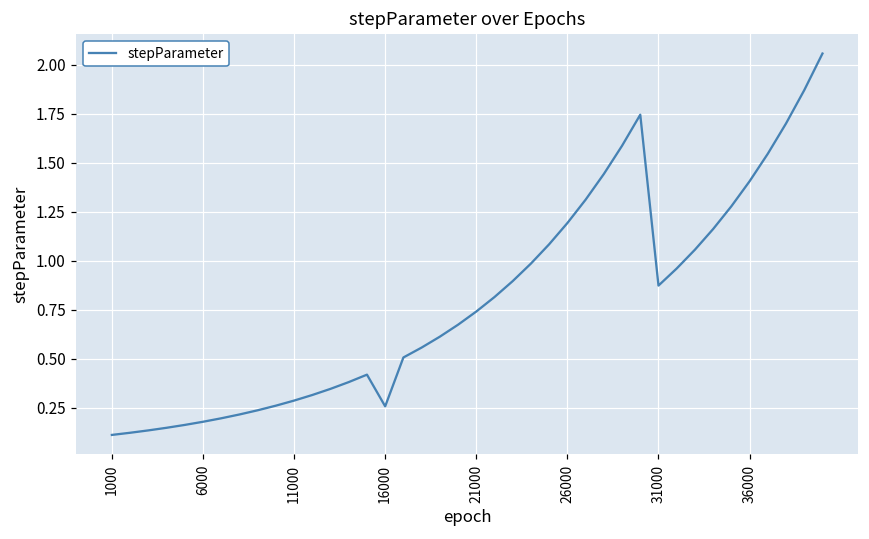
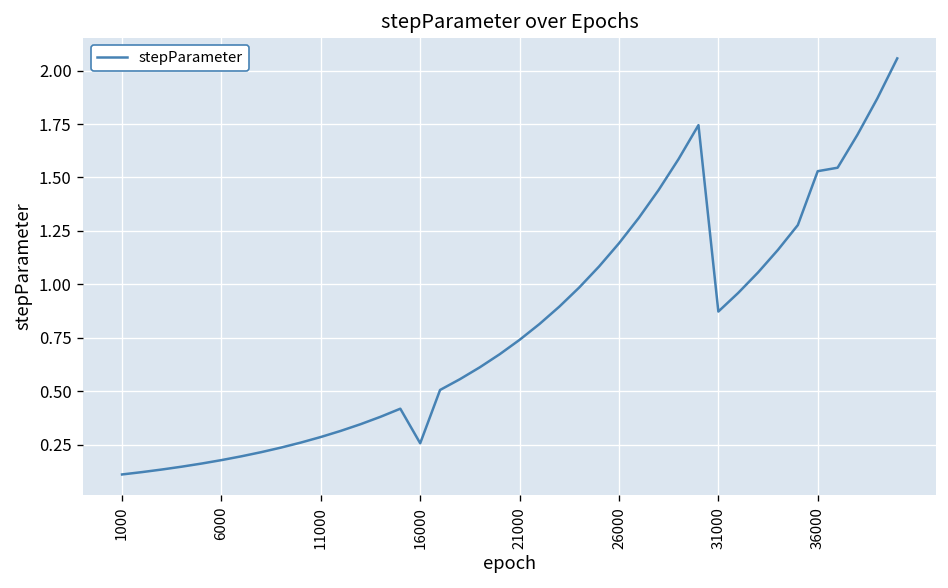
36000: 1.41 -> 1.53
